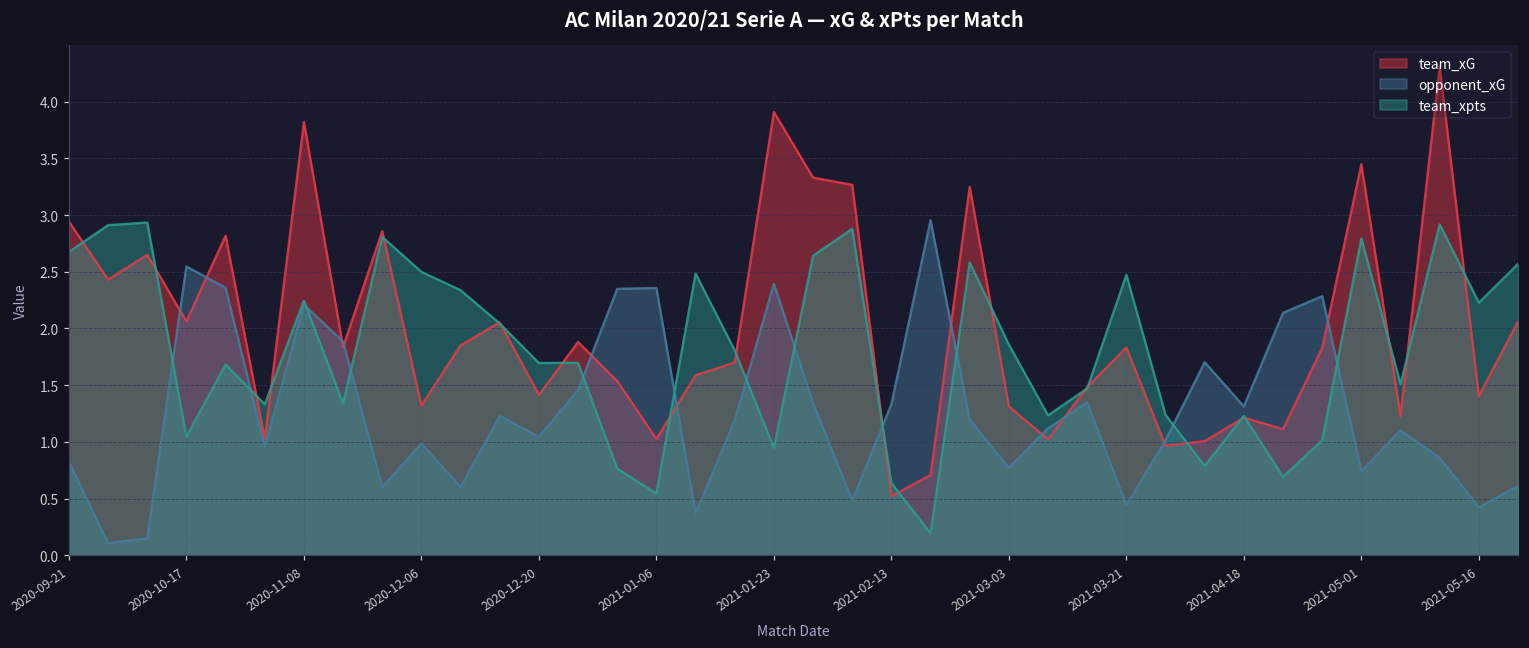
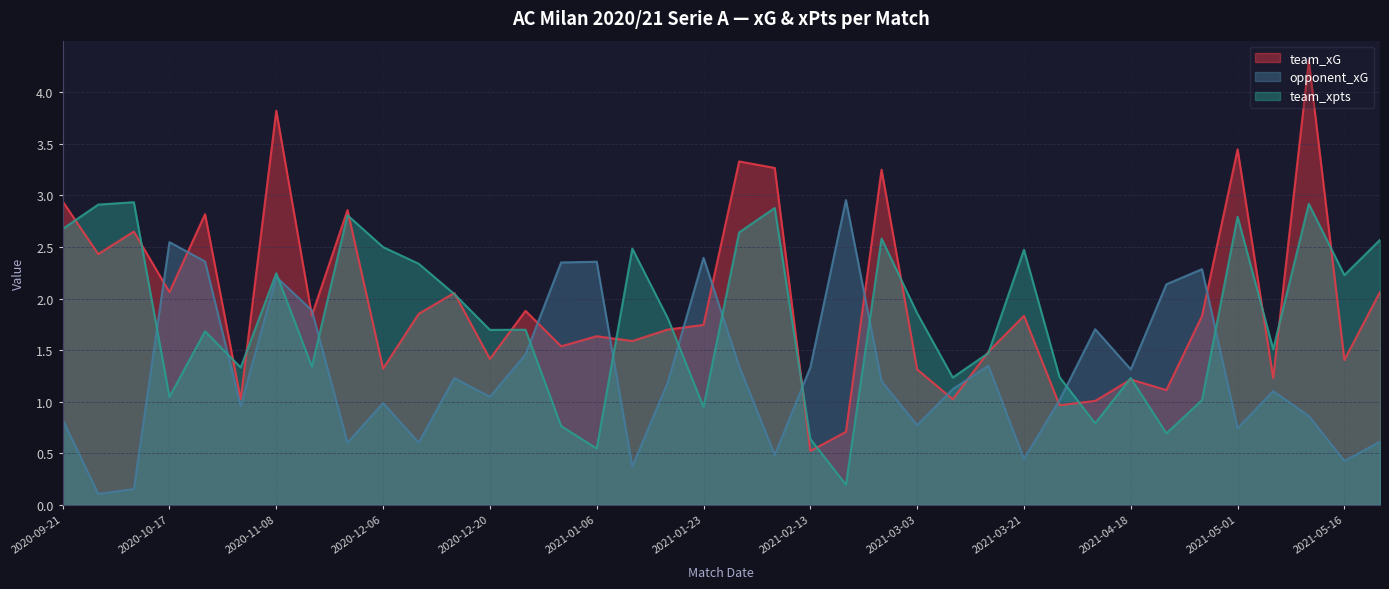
team_xG, 2021-01-06: 1.03 -> 1.63
team_xG, 2021-01-23: 3.91 -> 1.74
